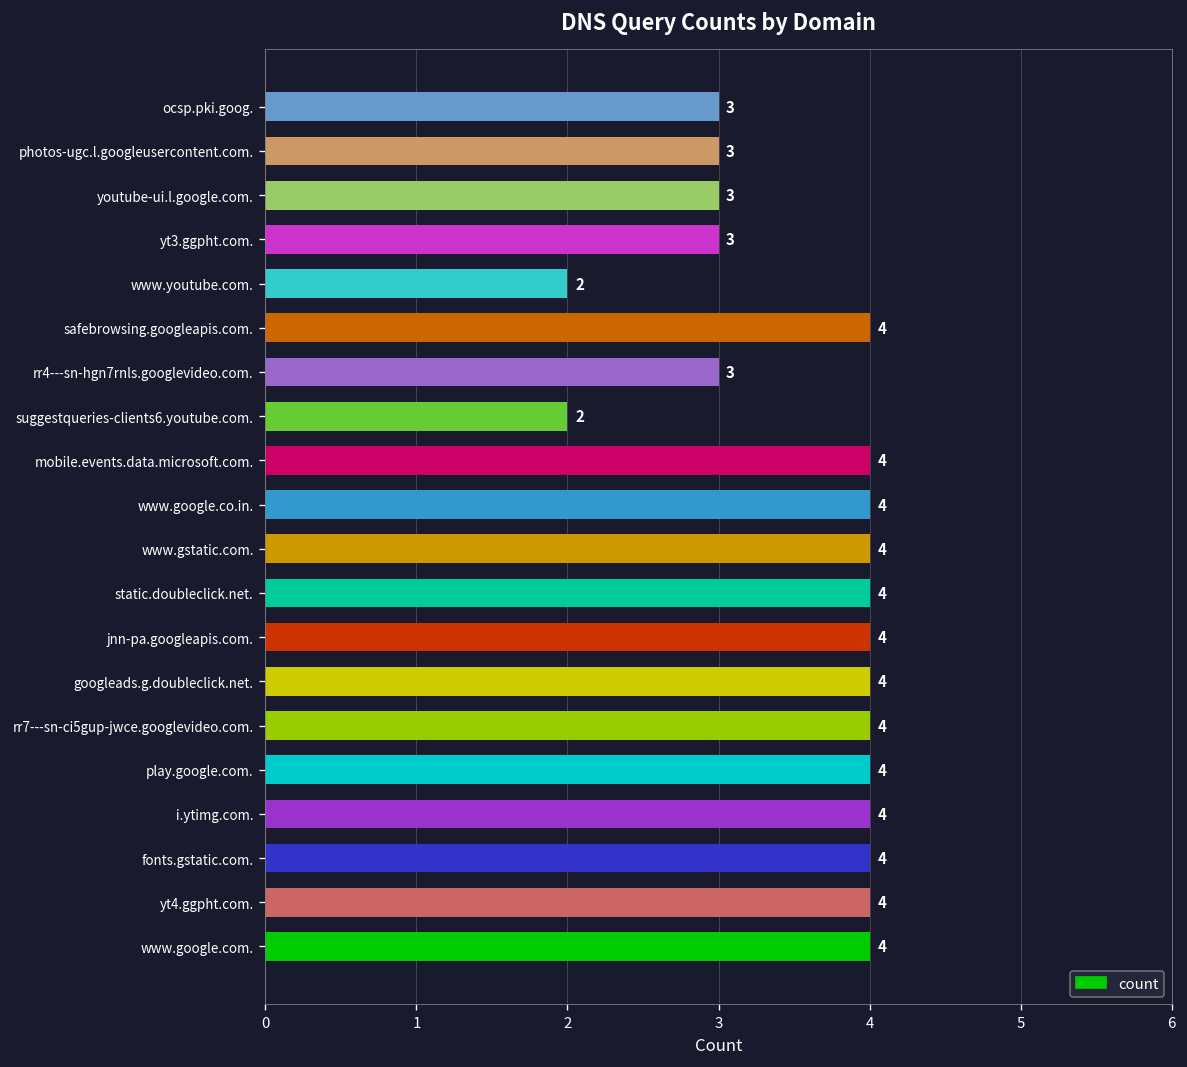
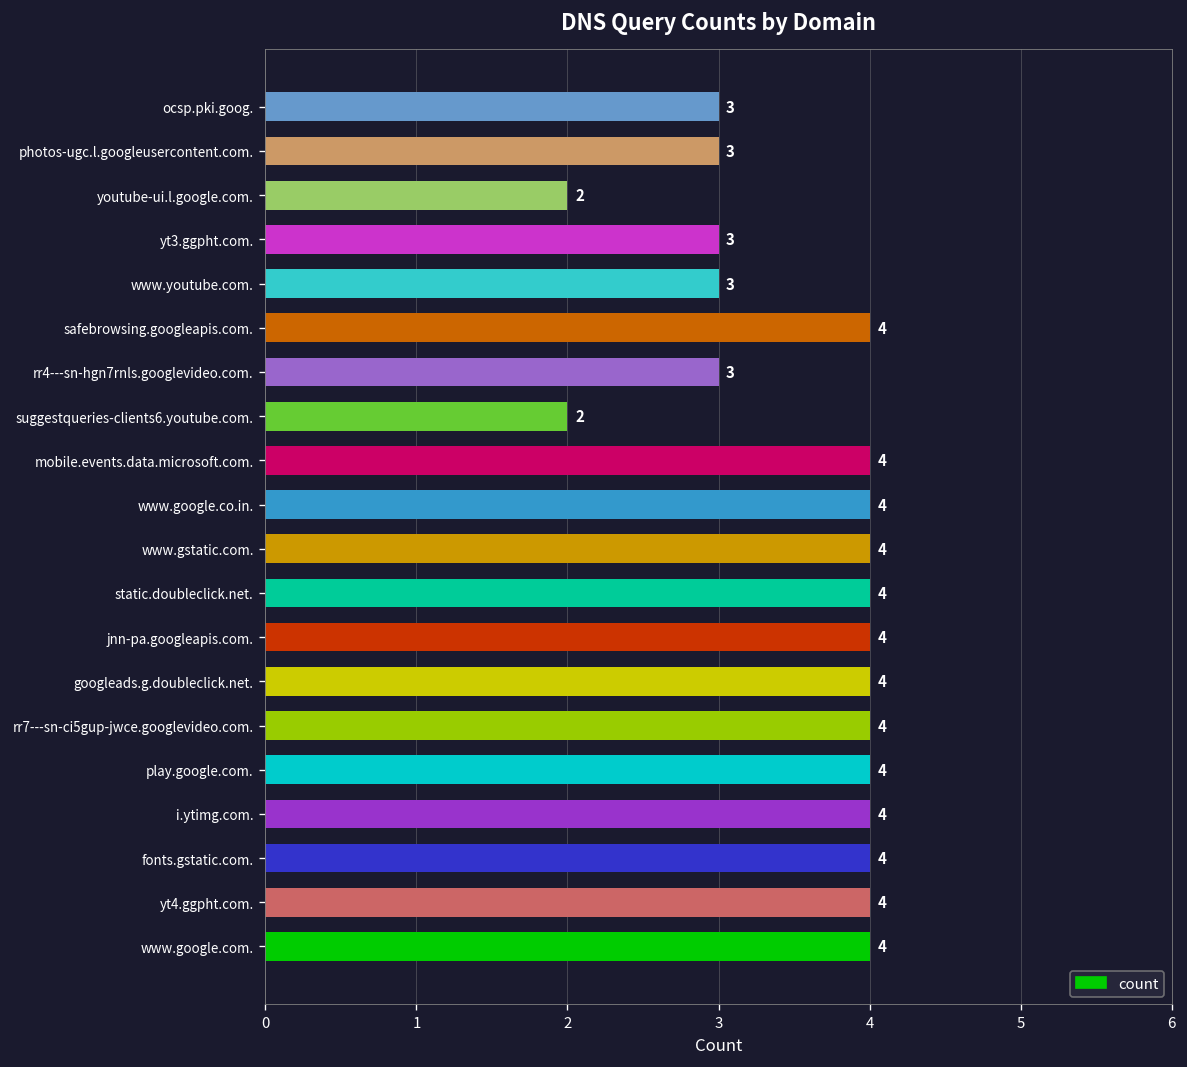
youtube-ui.l.google.com.: 3 -> 2
www.youtube.com.: 2 -> 3
